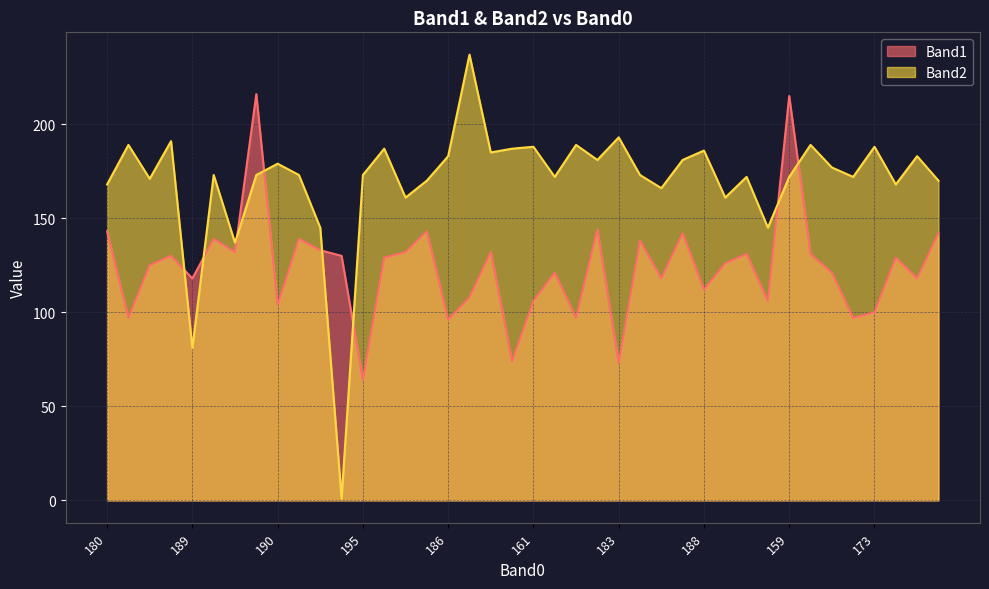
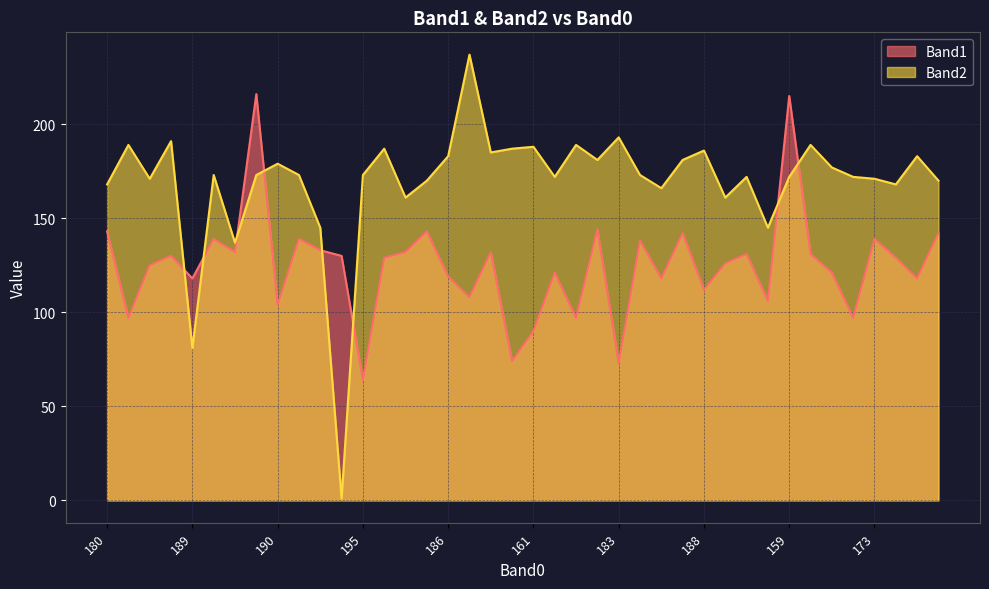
Band1, 186: 96 -> 119
Band1, 161: 106 -> 90
Band1, 173: 100 -> 139
Band2, 173: 188 -> 171
